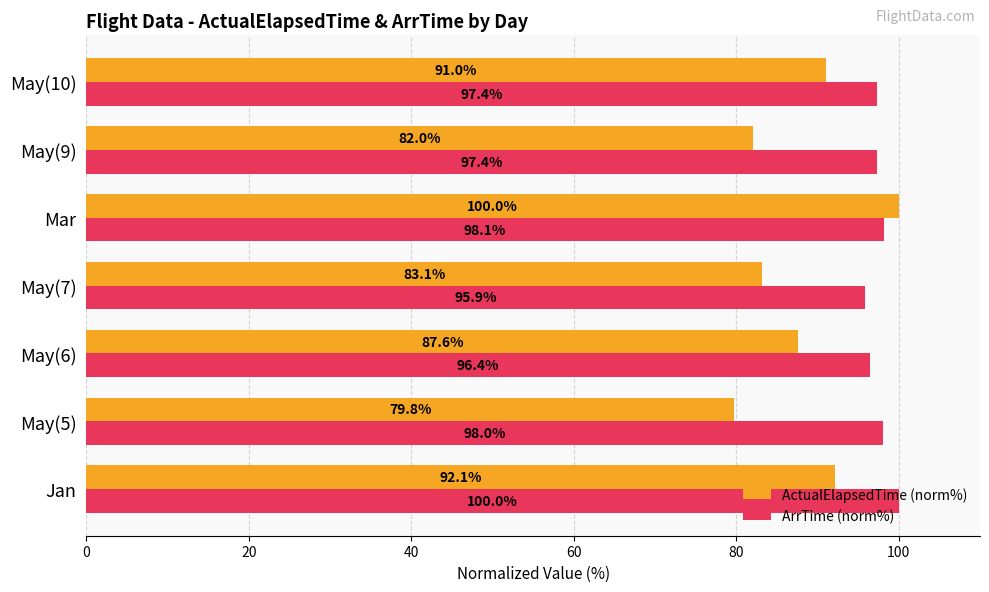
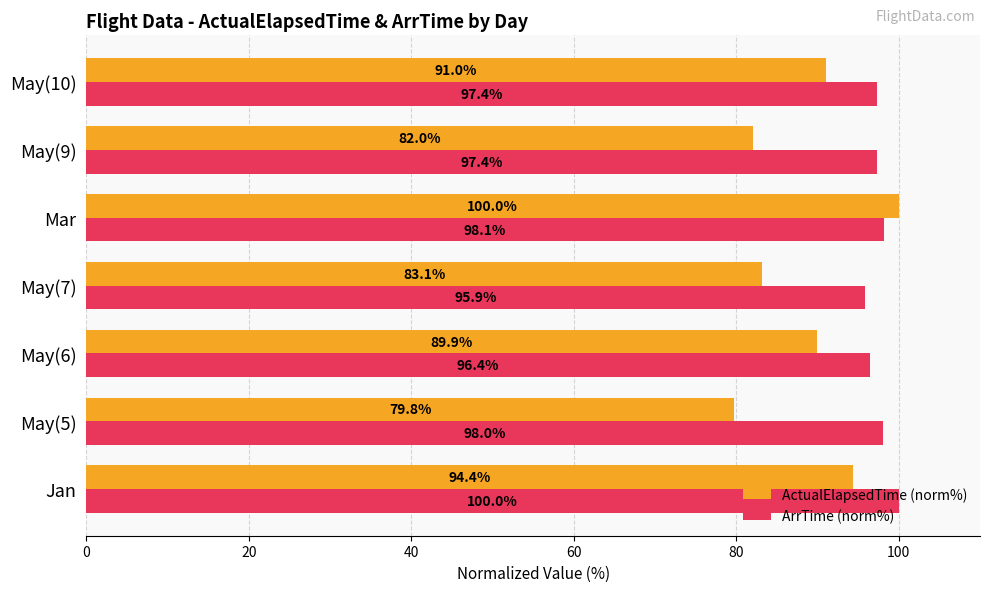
ActualElapsedTime (norm%), May(6): 87.6% -> 89.9%
ActualElapsedTime (norm%), Jan: 92.1% -> 94.4%
